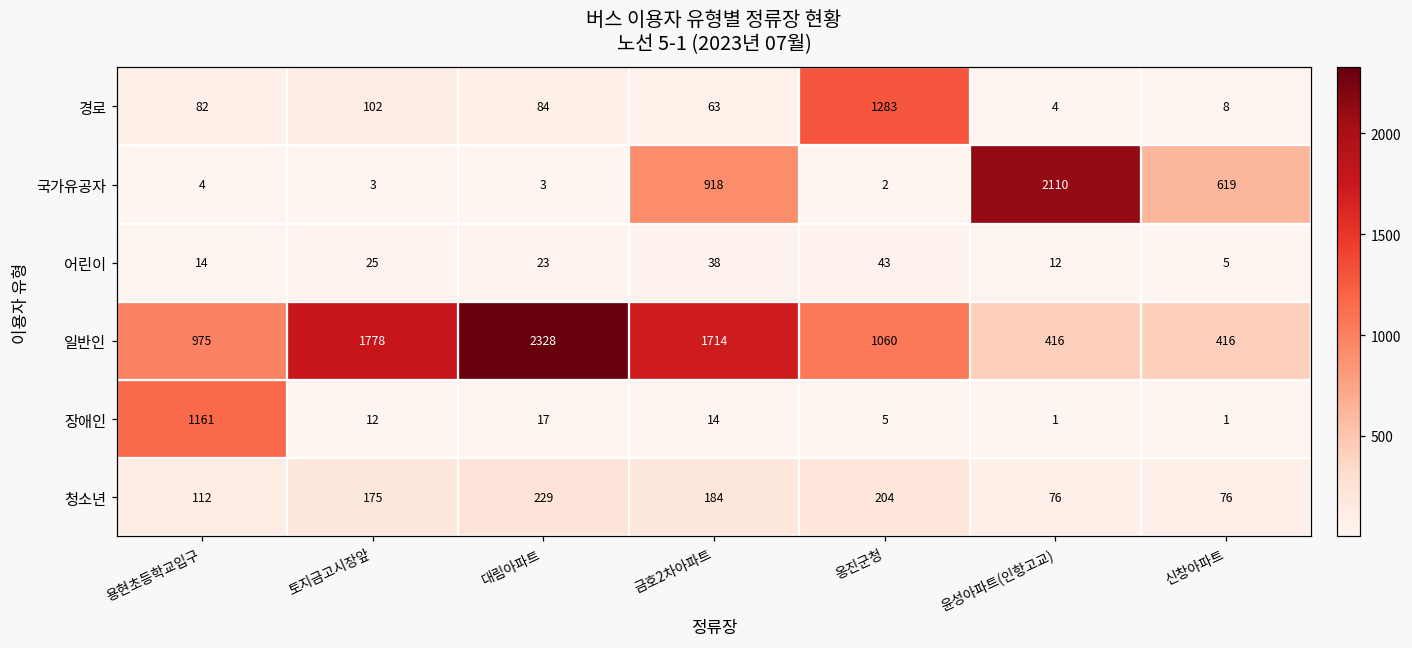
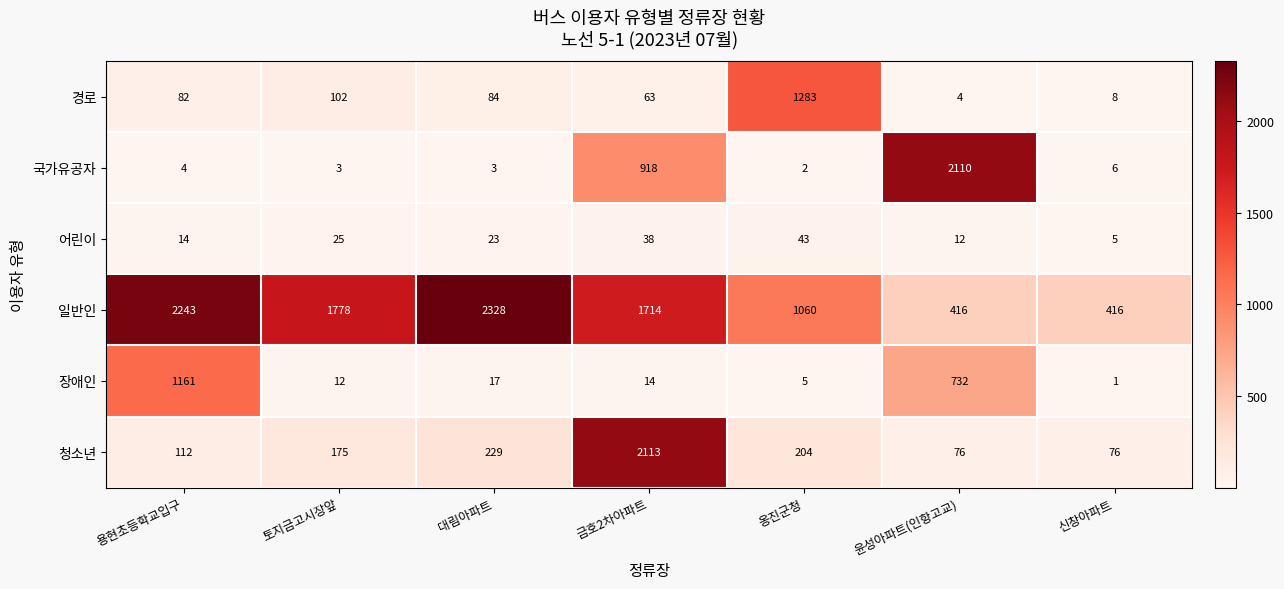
국가유공자, 신창아파트: 619 -> 6
일반인, 용현초등학교입구: 975 -> 2243
장애인, 윤성아파트(인항고교): 1 -> 732
청소년, 금호2차아파트: 184 -> 2113
